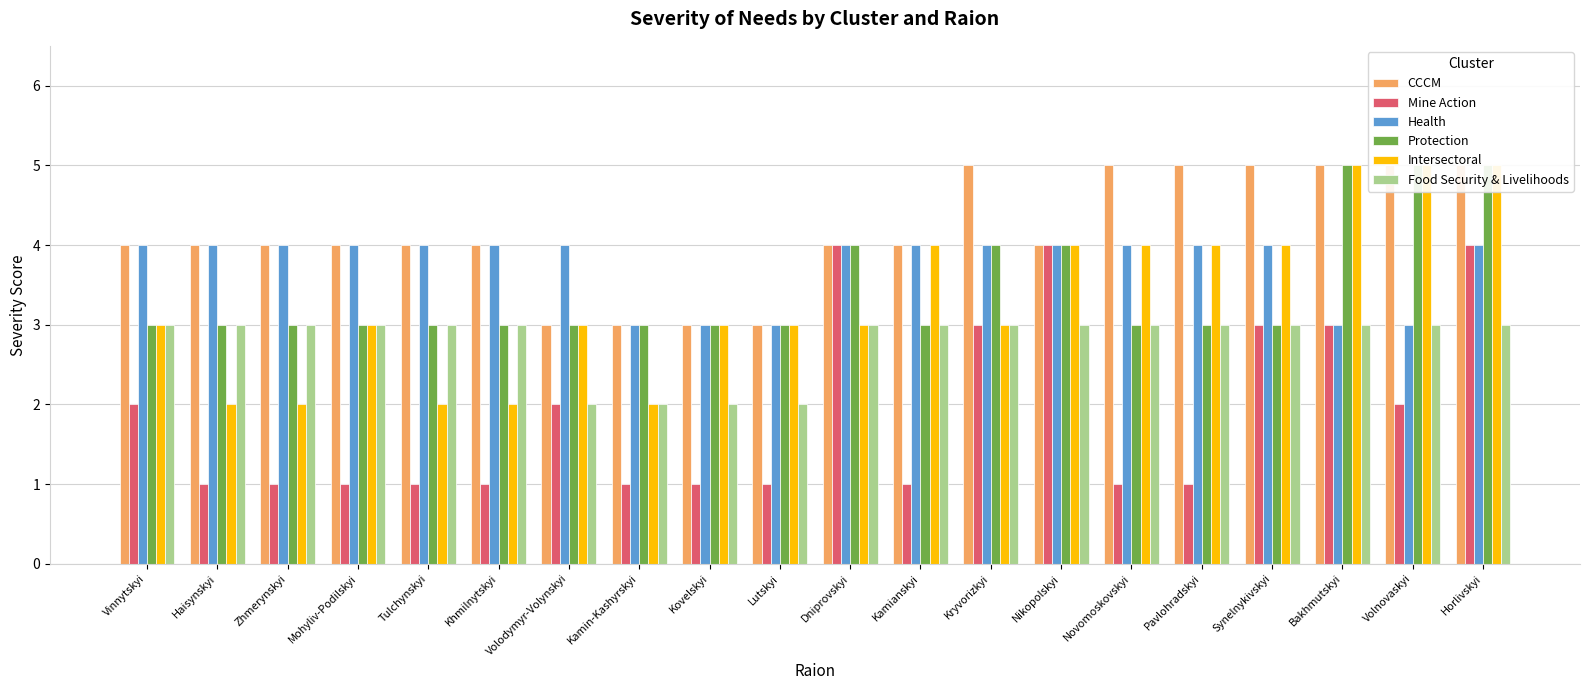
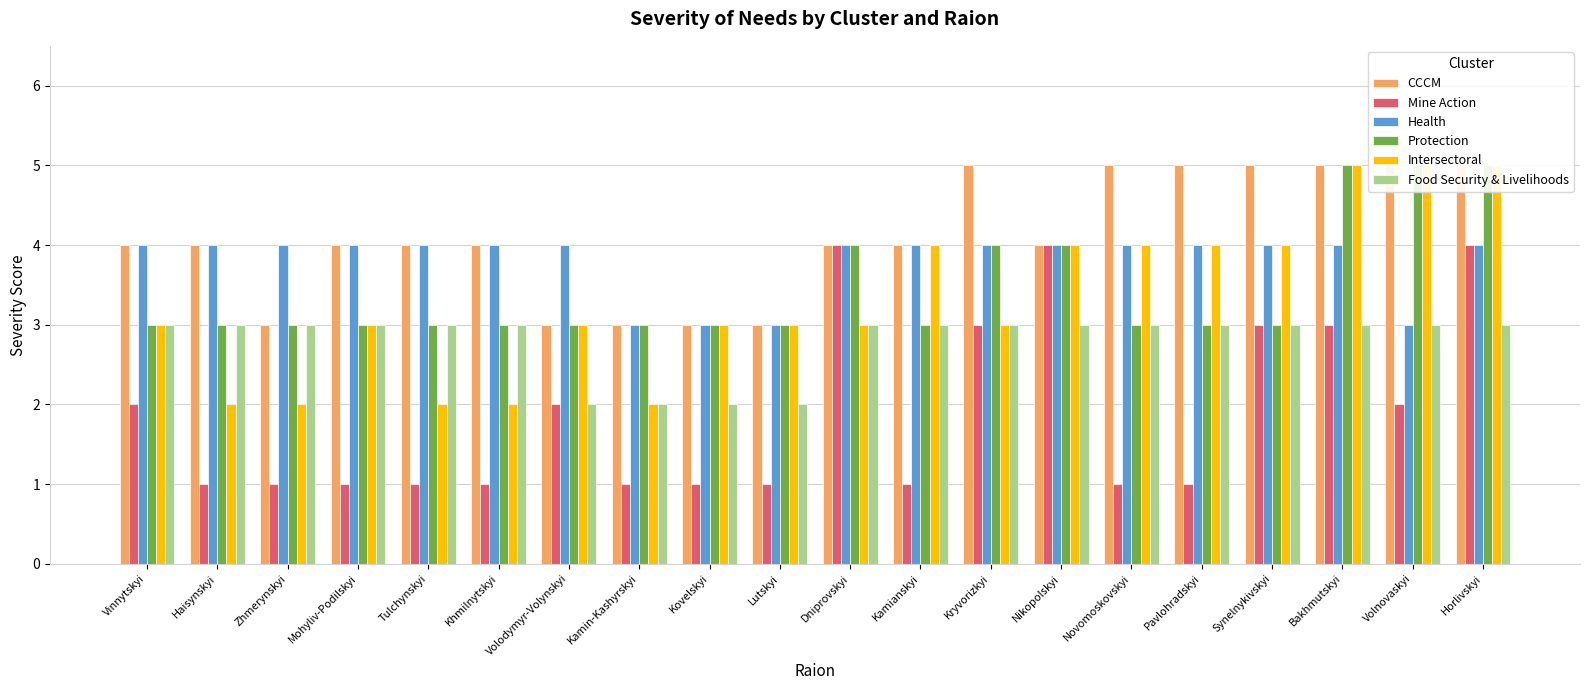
CCCM, Zhmerynskyi: 4 -> 3
Health, Bakhmutskyi: 3 -> 4
